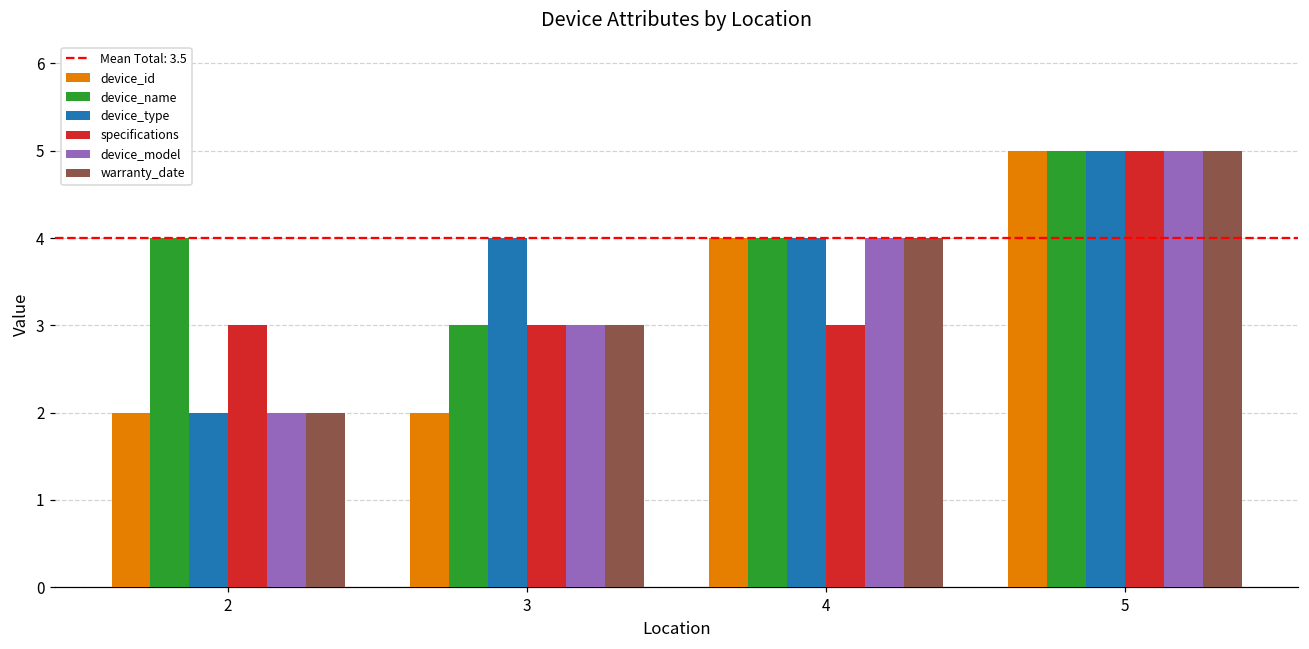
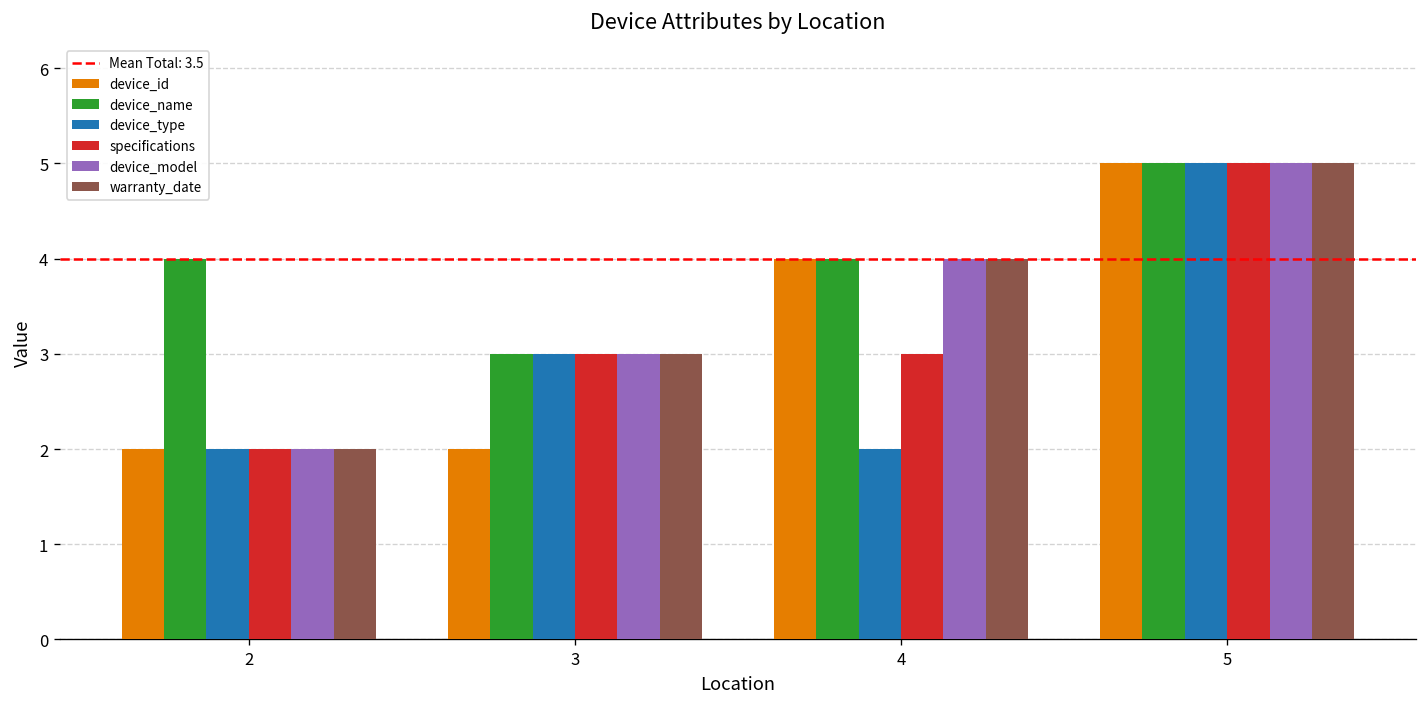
specifications, 2: 3 -> 2
device_type, 3: 4 -> 3
device_type, 4: 4 -> 2
